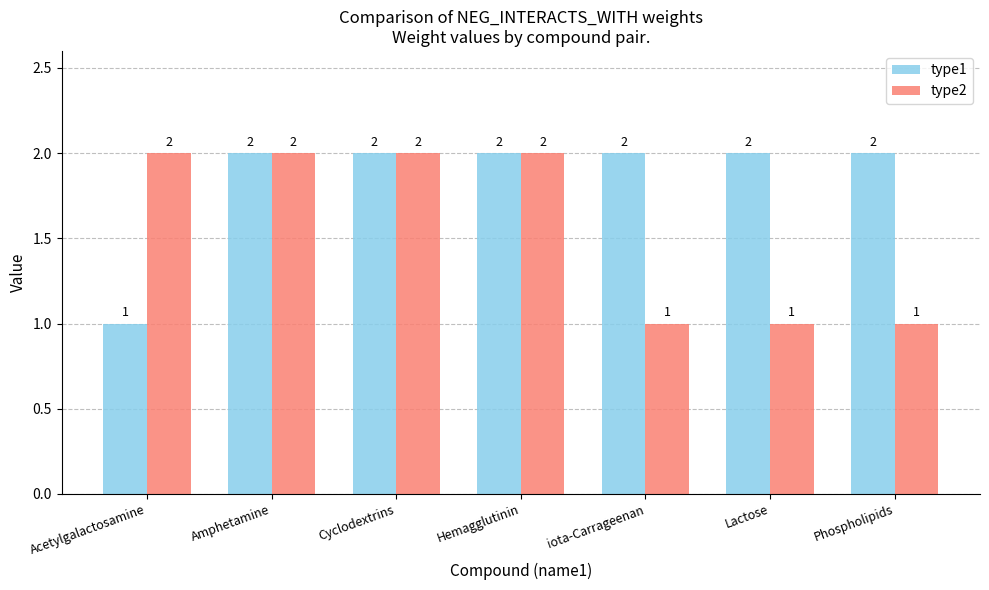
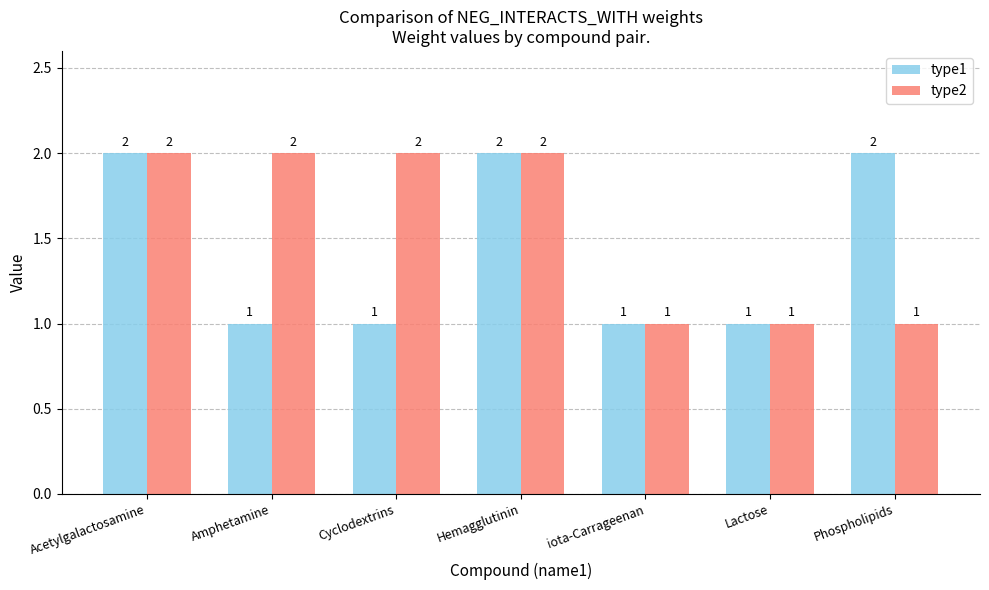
type1, Acetylgalactosamine: 1 -> 2
type1, Amphetamine: 2 -> 1
type1, Cyclodextrins: 2 -> 1
type1, iota-Carrageenan: 2 -> 1
type1, Lactose: 2 -> 1
